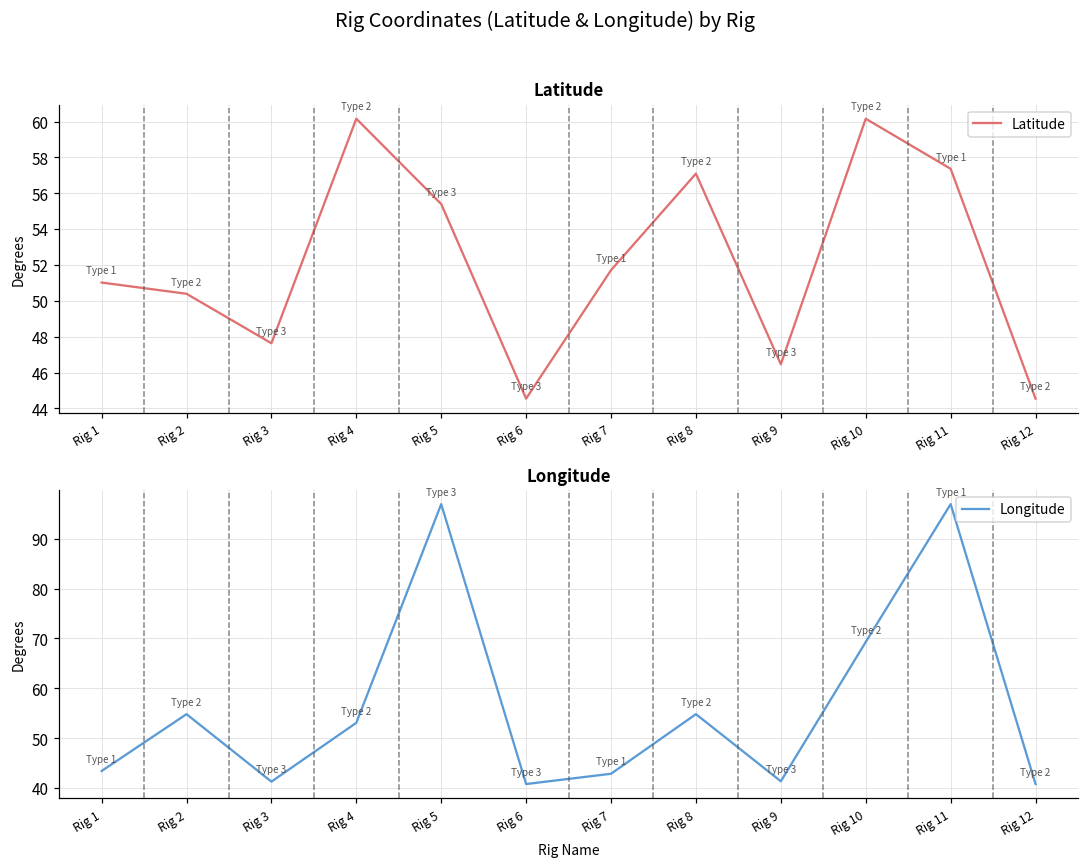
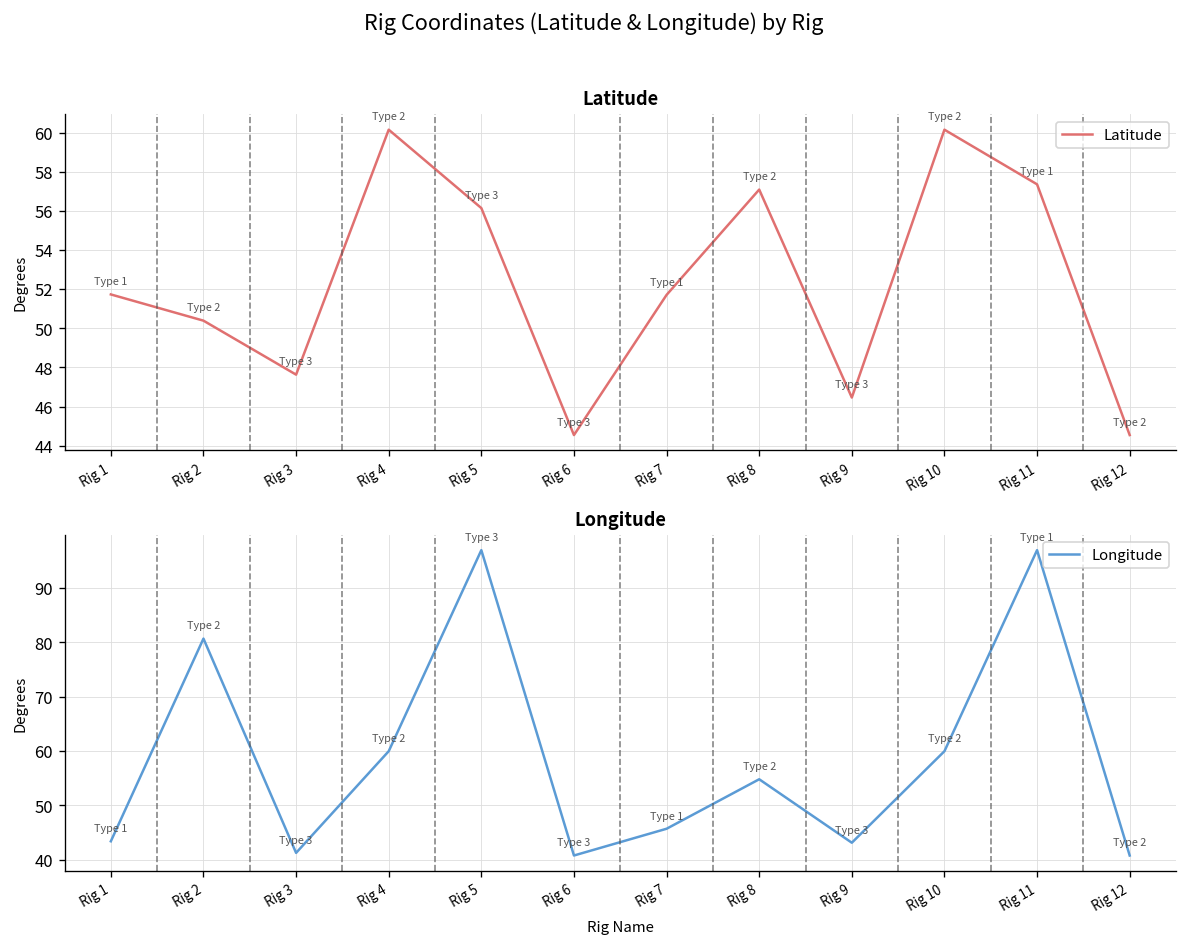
Latitude, Rig 1: 51.0 -> 51.7
Latitude, Rig 5: 55.4 -> 56.1
Longitude, Rig 2: 55 -> 81
Longitude, Rig 4: 53 -> 60
Longitude, Rig 7: 43 -> 46
Longitude, Rig 9: 41 -> 43
Longitude, Rig 10: 69 -> 60
